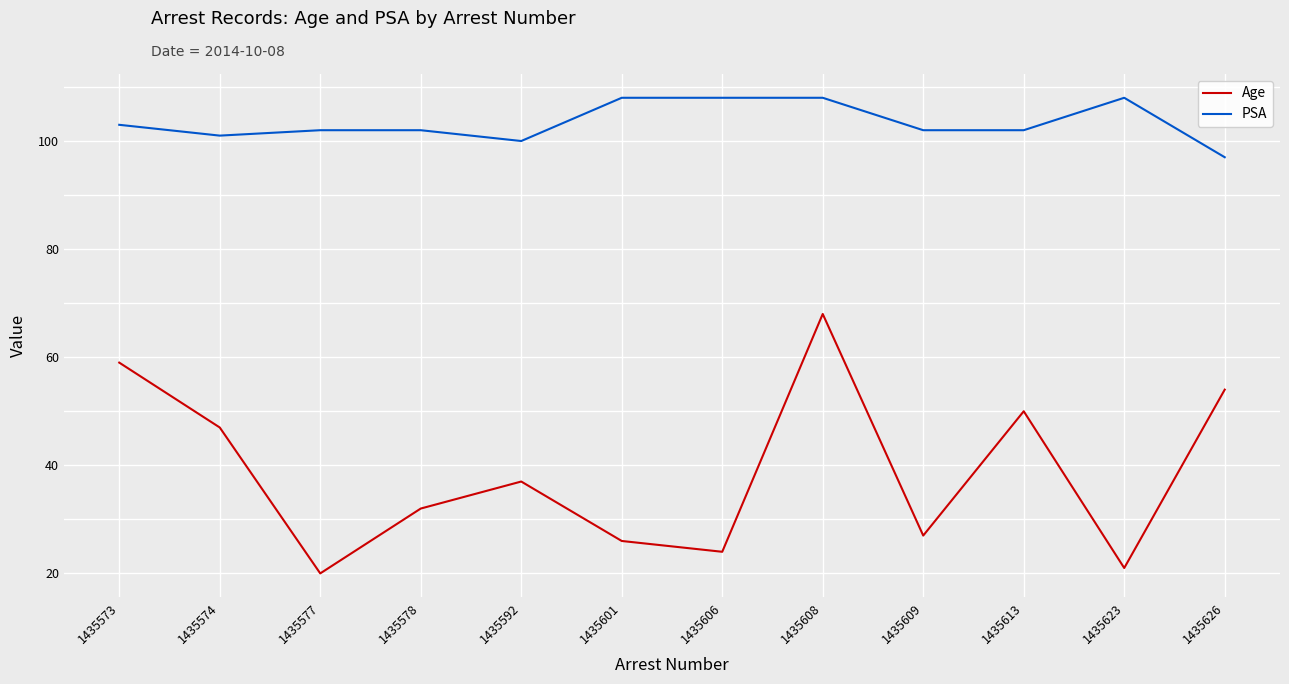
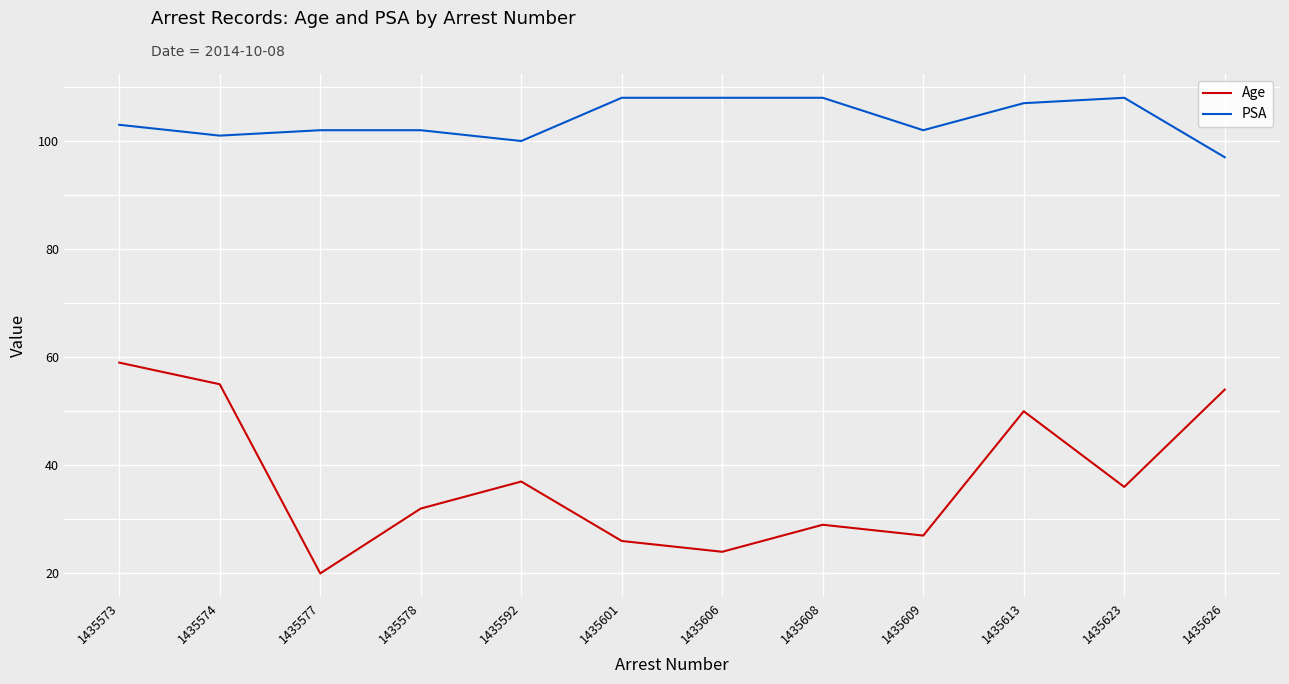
Age, 1435574: 47 -> 55
Age, 1435608: 68 -> 29
PSA, 1435613: 102 -> 107
Age, 1435623: 21 -> 36
